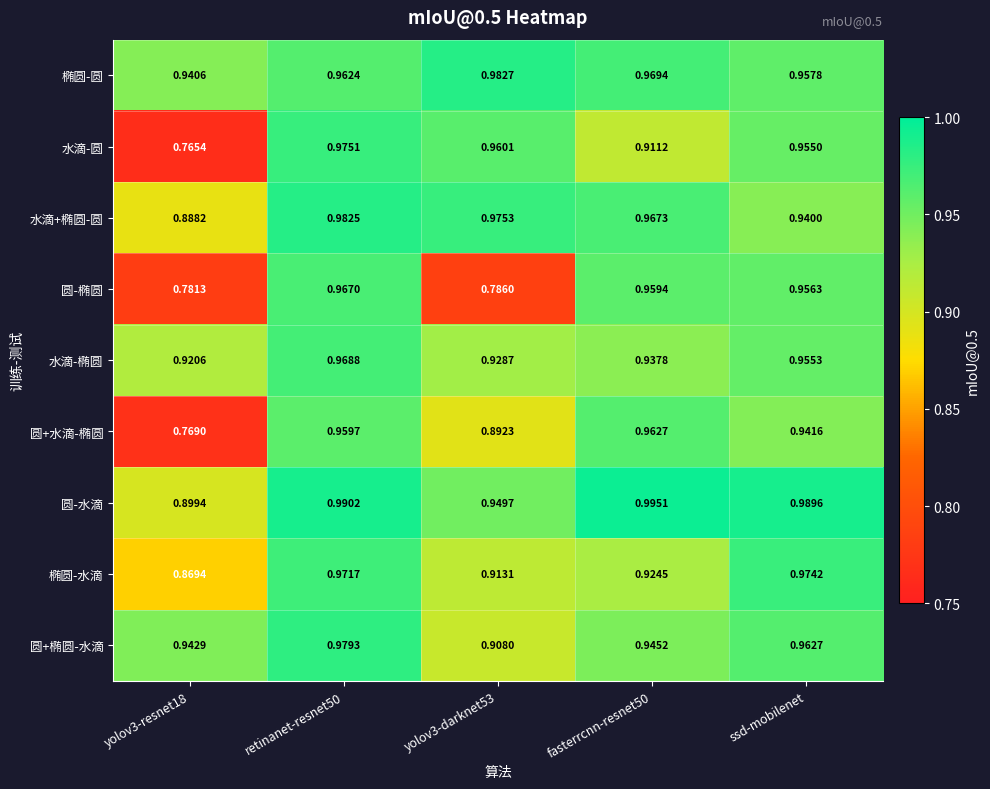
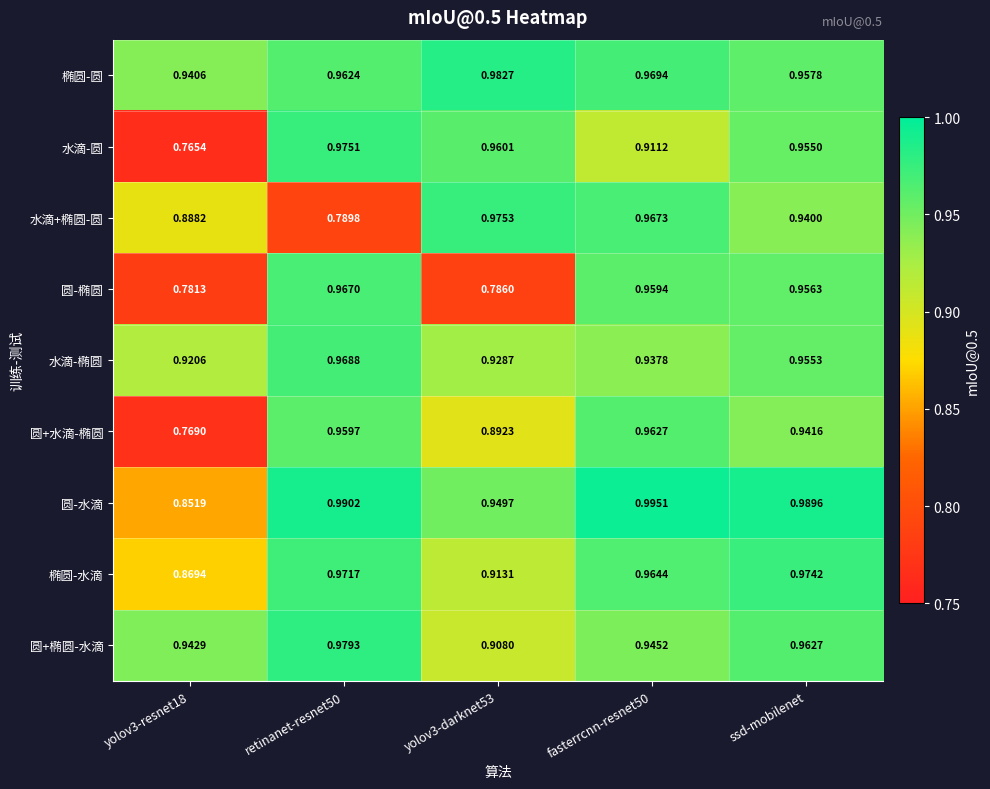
水滴+椭圆-圆, retinanet-resnet50: 0.9825 -> 0.7898
圆-水滴, yolov3-resnet18: 0.8994 -> 0.8519
椭圆-水滴, fasterrcnn-resnet50: 0.9245 -> 0.9644
